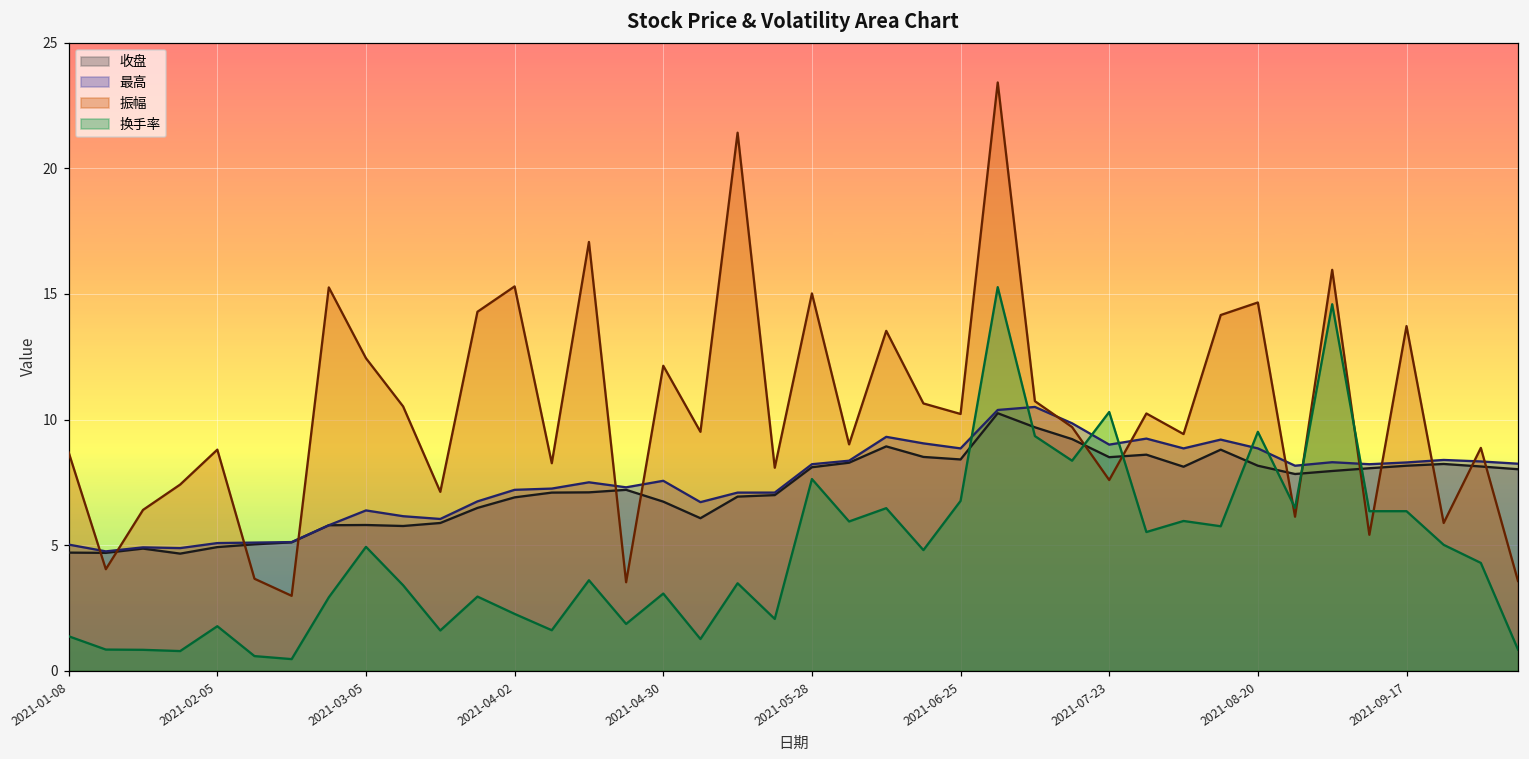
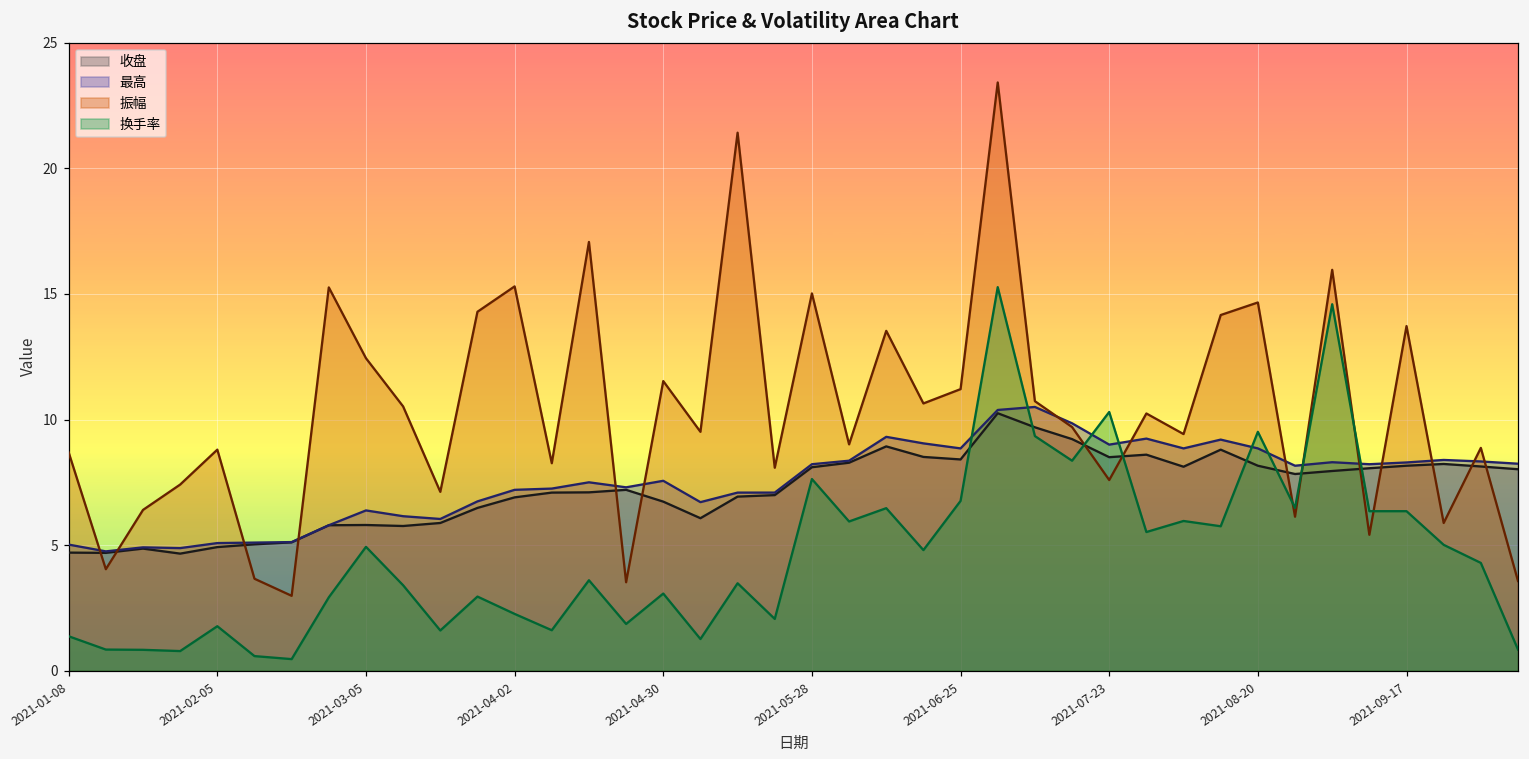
振幅, 2021-04-30: 12.1 -> 11.5
振幅, 2021-06-25: 10.2 -> 11.2
